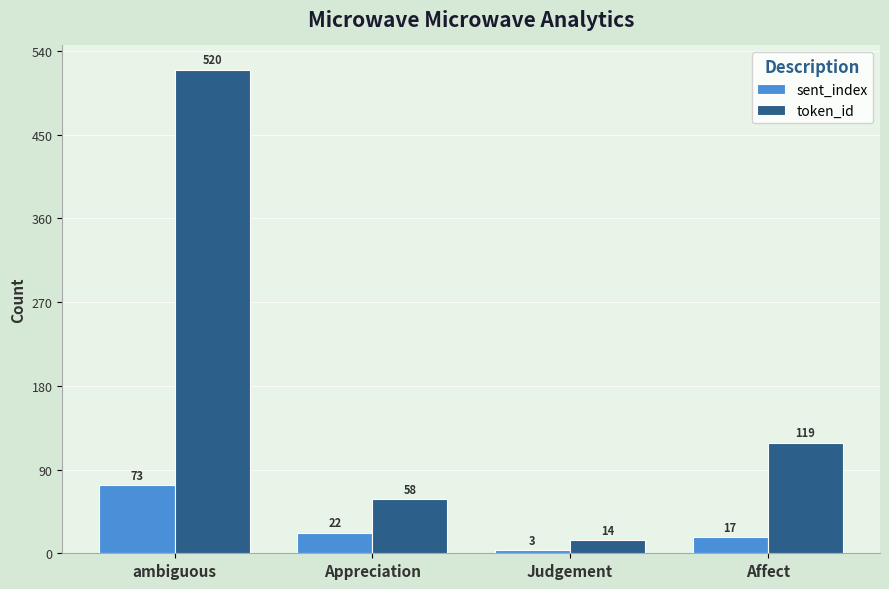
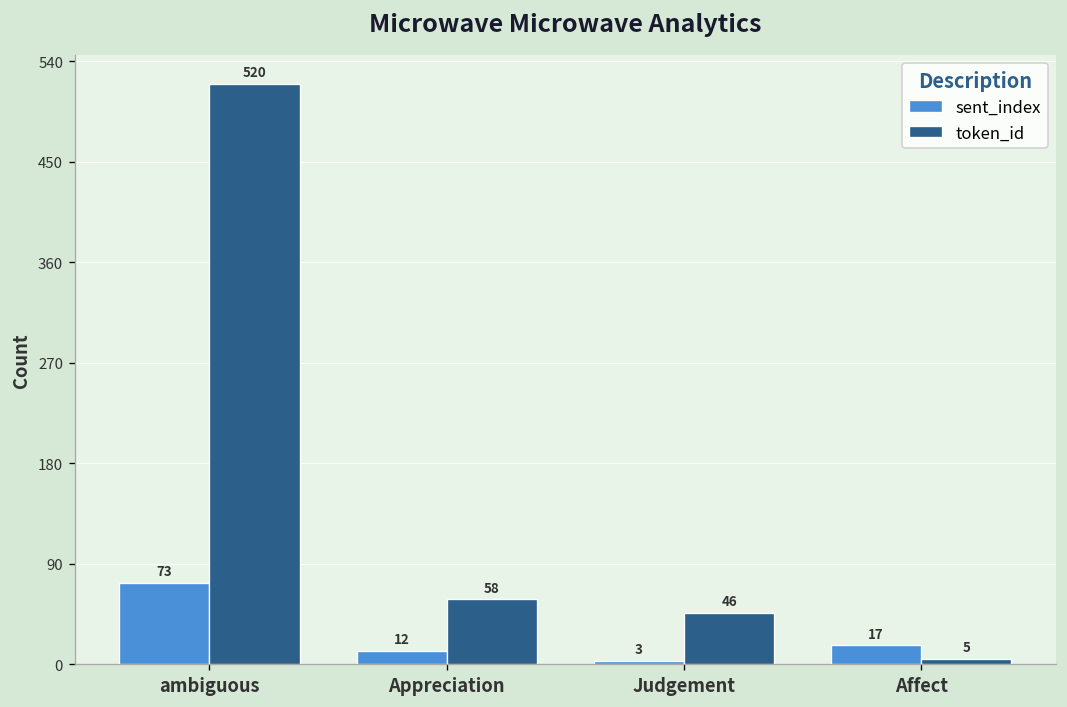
sent_index, Appreciation: 22 -> 12
token_id, Judgement: 14 -> 46
token_id, Affect: 119 -> 5
